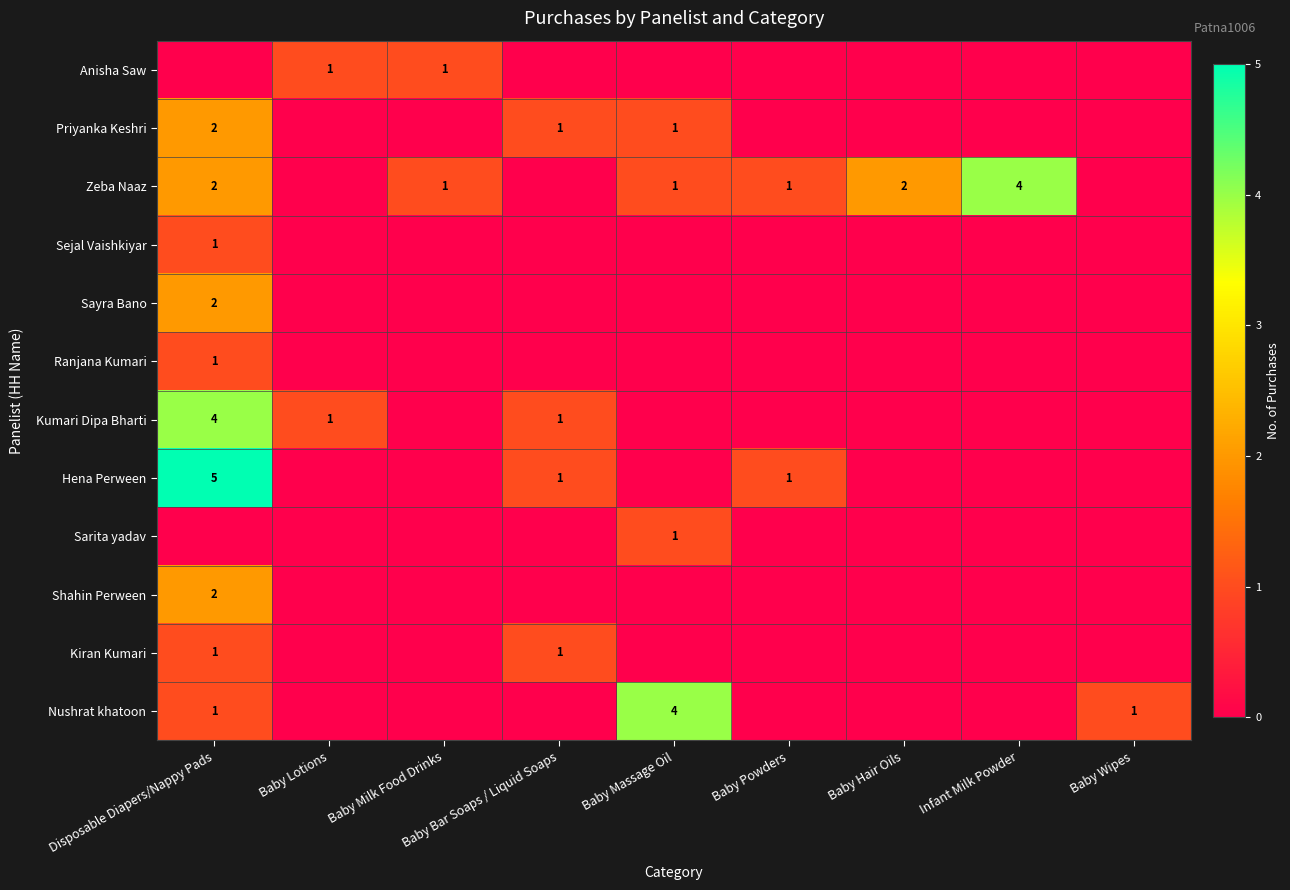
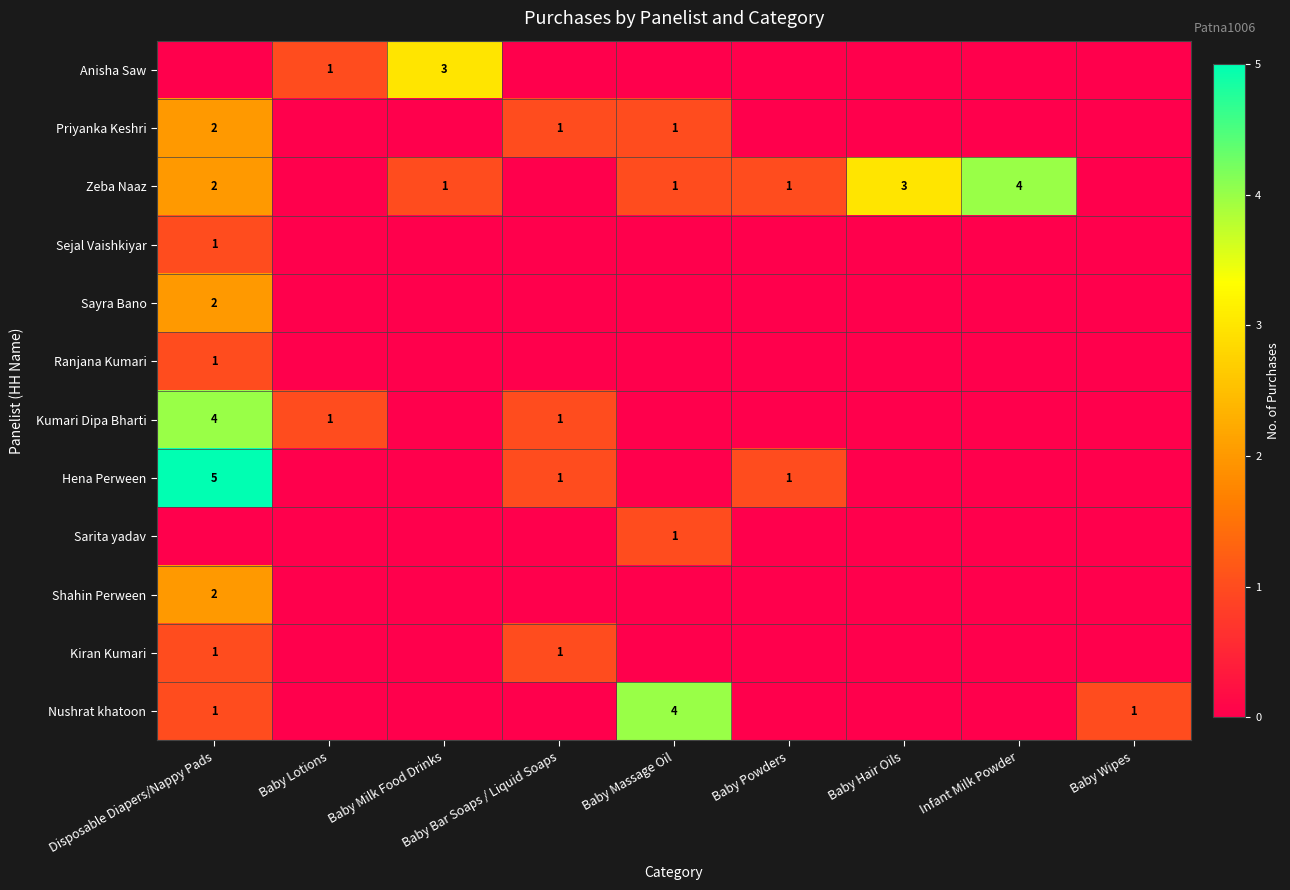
Anisha Saw, Baby Milk Food Drinks: 1 -> 3
Zeba Naaz, Baby Hair Oils: 2 -> 3
